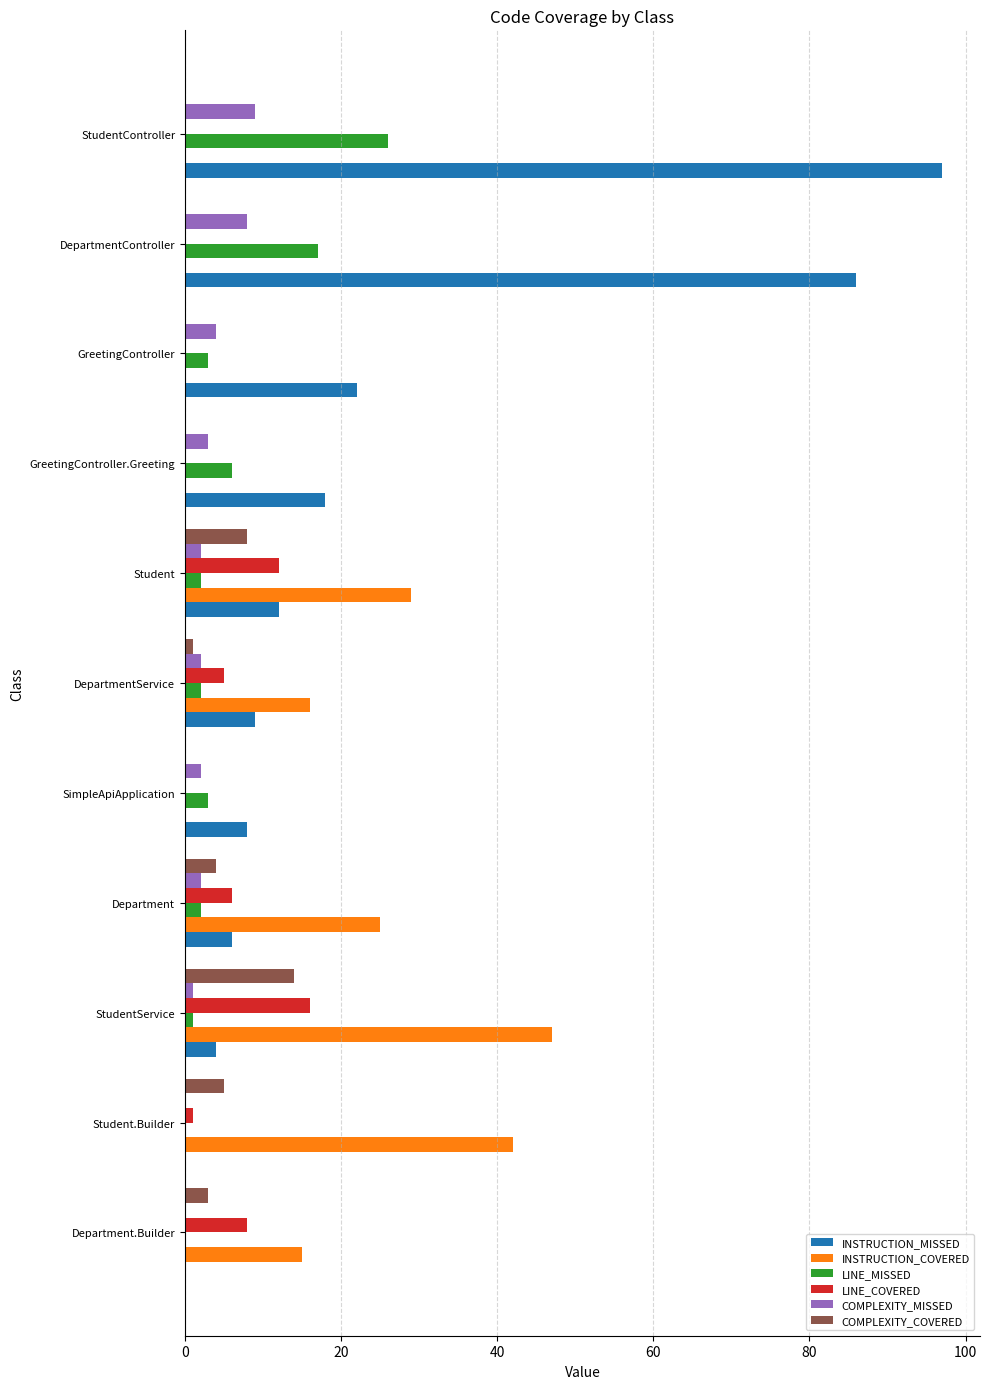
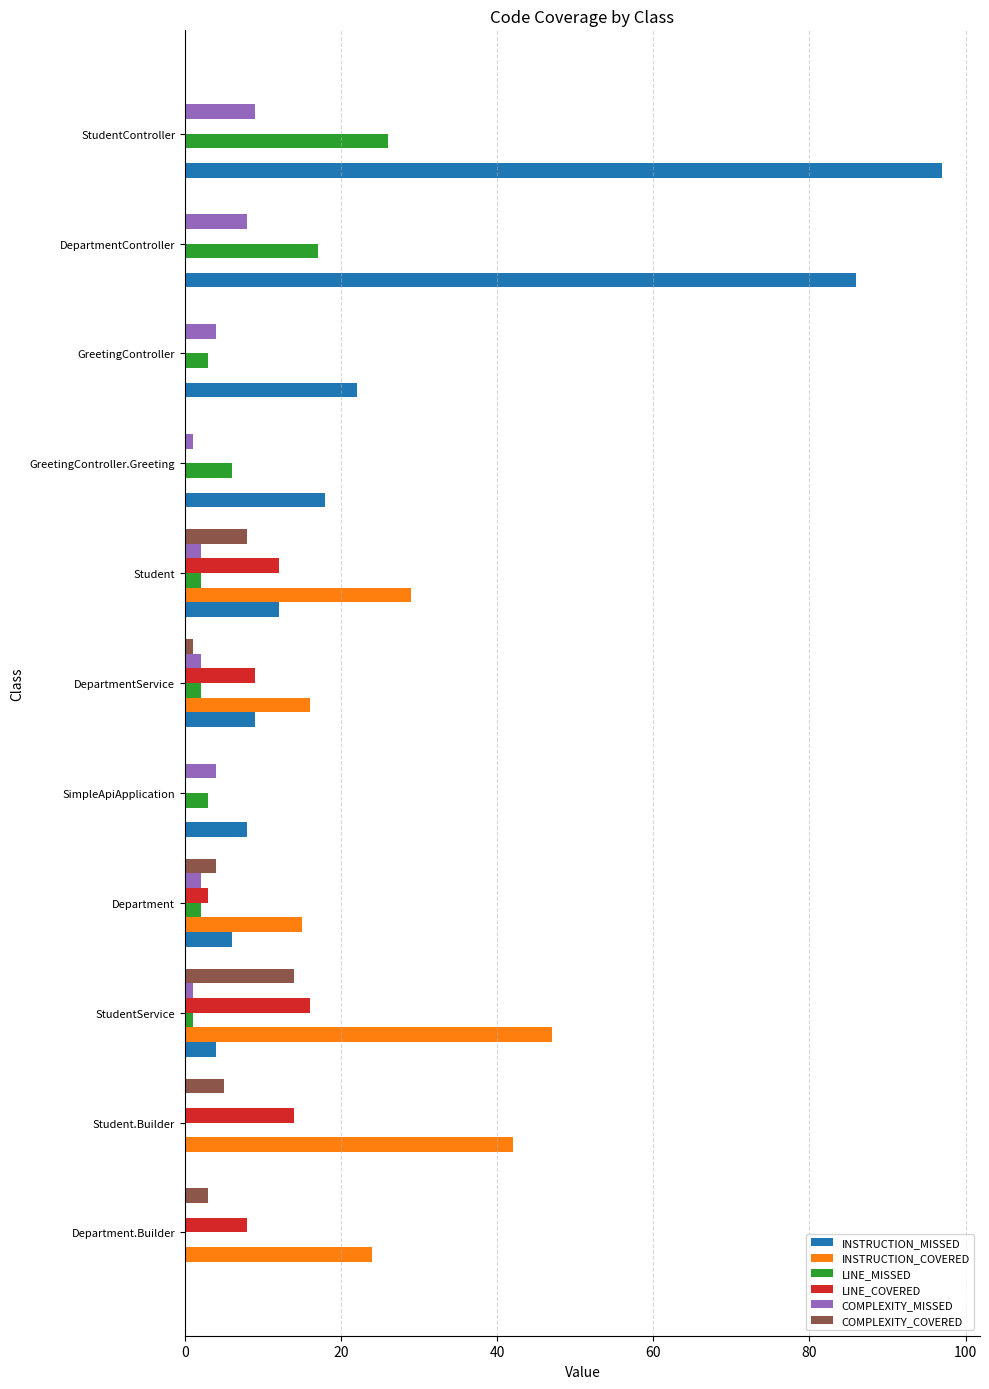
COMPLEXITY_MISSED, GreetingController.Greeting: 3 -> 1
LINE_COVERED, DepartmentService: 5 -> 9
COMPLEXITY_MISSED, SimpleApiApplication: 2 -> 4
LINE_COVERED, Department: 6 -> 3
INSTRUCTION_COVERED, Department: 25 -> 15
LINE_COVERED, Student.Builder: 1 -> 14
INSTRUCTION_COVERED, Department.Builder: 15 -> 24
